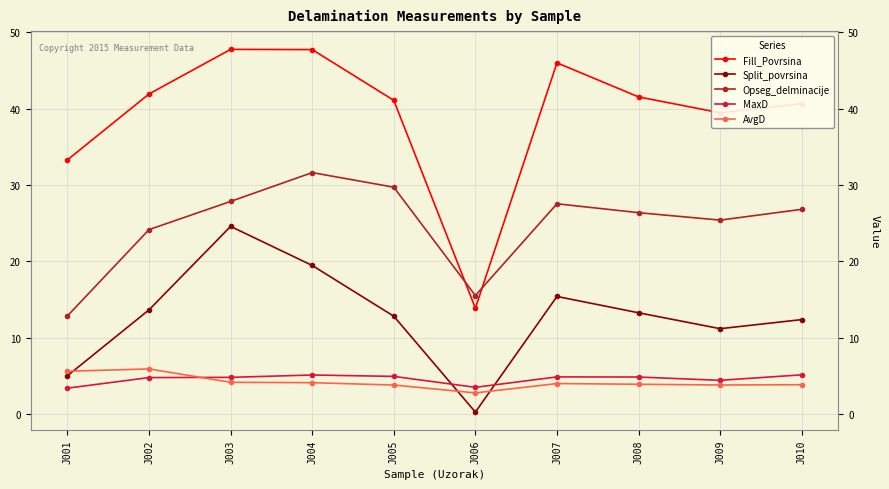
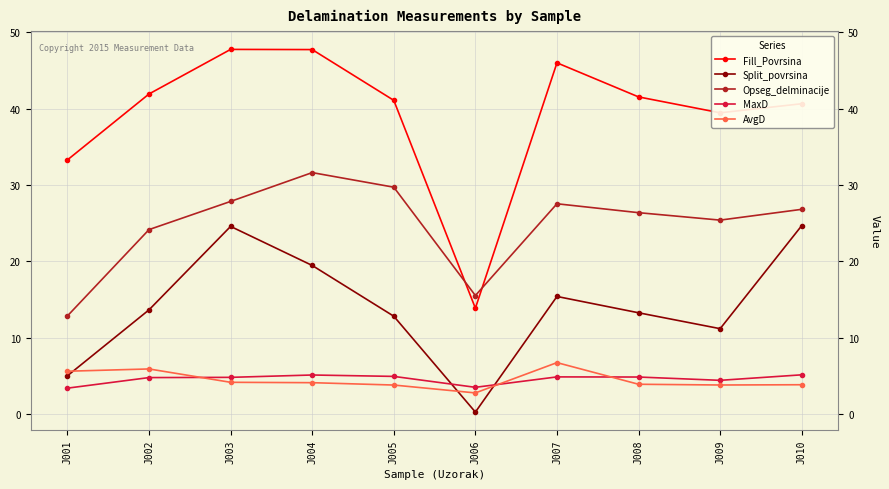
AvgD, J007: 4 -> 7
Split_povrsina, J010: 12 -> 25
